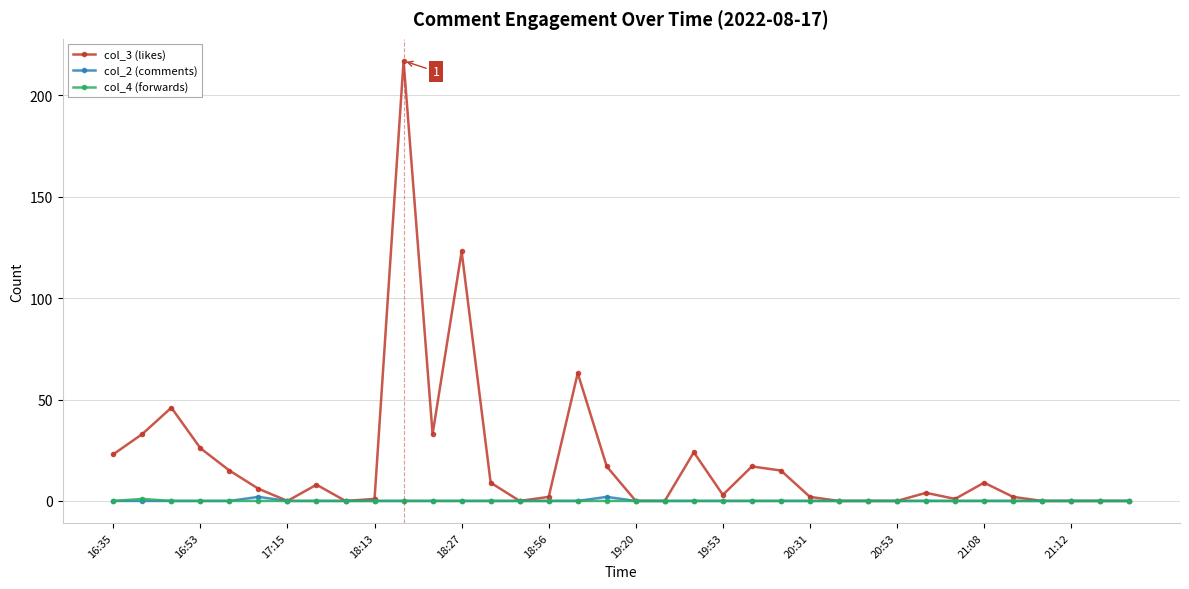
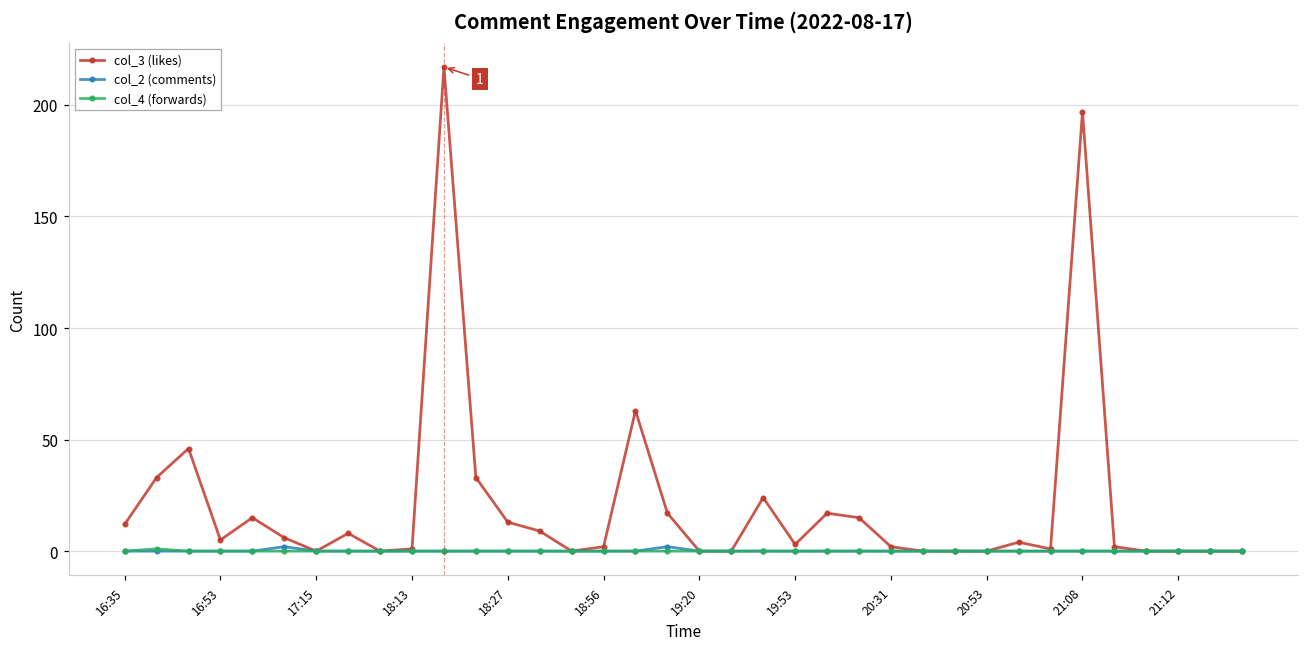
col_3 (likes), 16:35: 23 -> 12
col_3 (likes), 16:53: 26 -> 5
col_3 (likes), 18:27: 123 -> 13
col_3 (likes), 21:08: 9 -> 197
